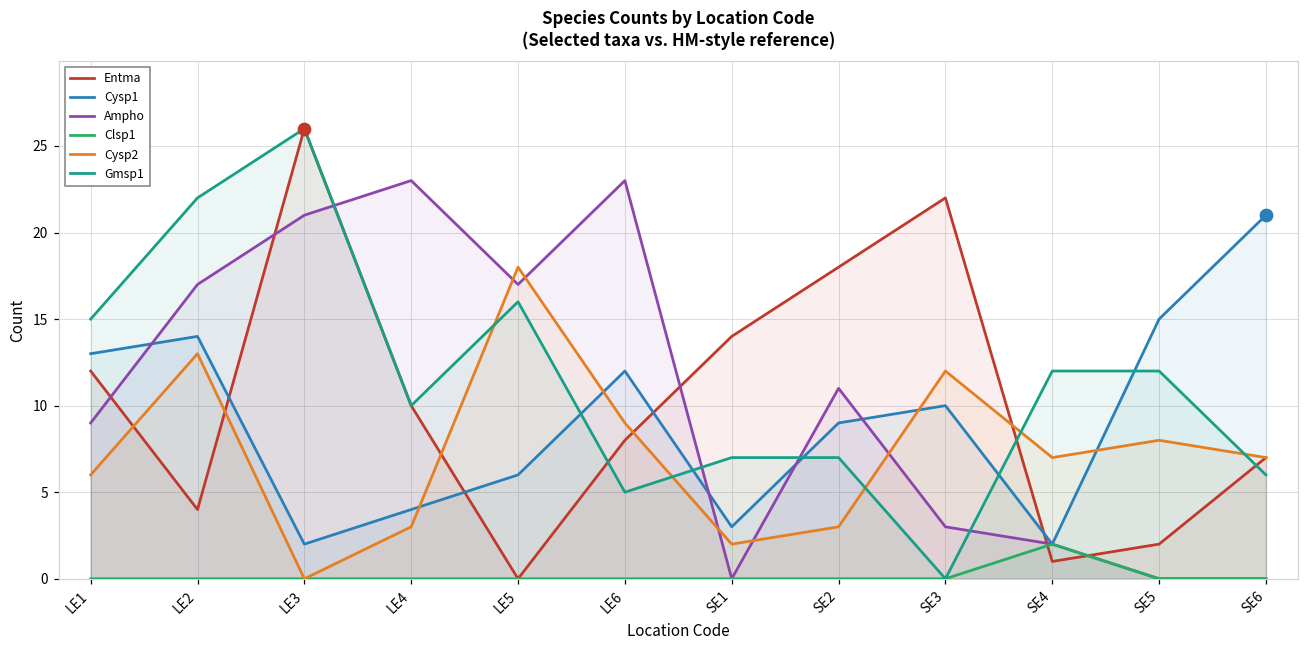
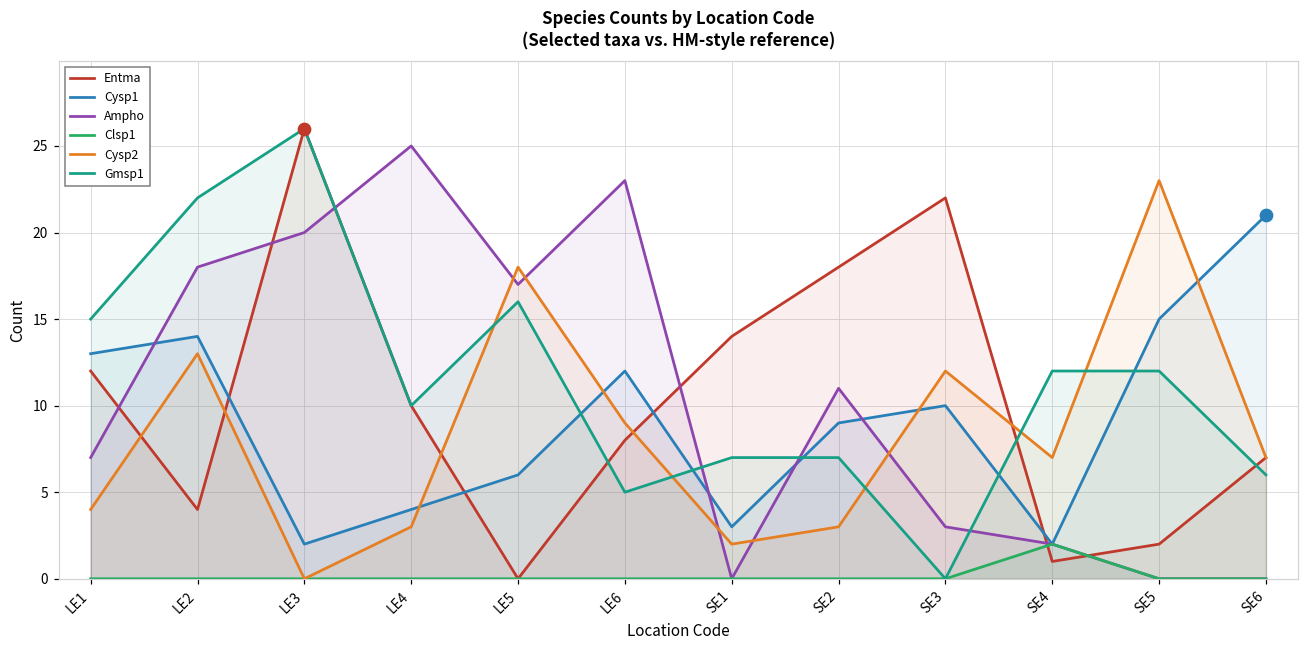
Ampho, LE1: 9 -> 7
Cysp2, LE1: 6 -> 4
Ampho, LE2: 17 -> 18
Ampho, LE3: 21 -> 20
Ampho, LE4: 23 -> 25
Cysp2, SE5: 8 -> 23
